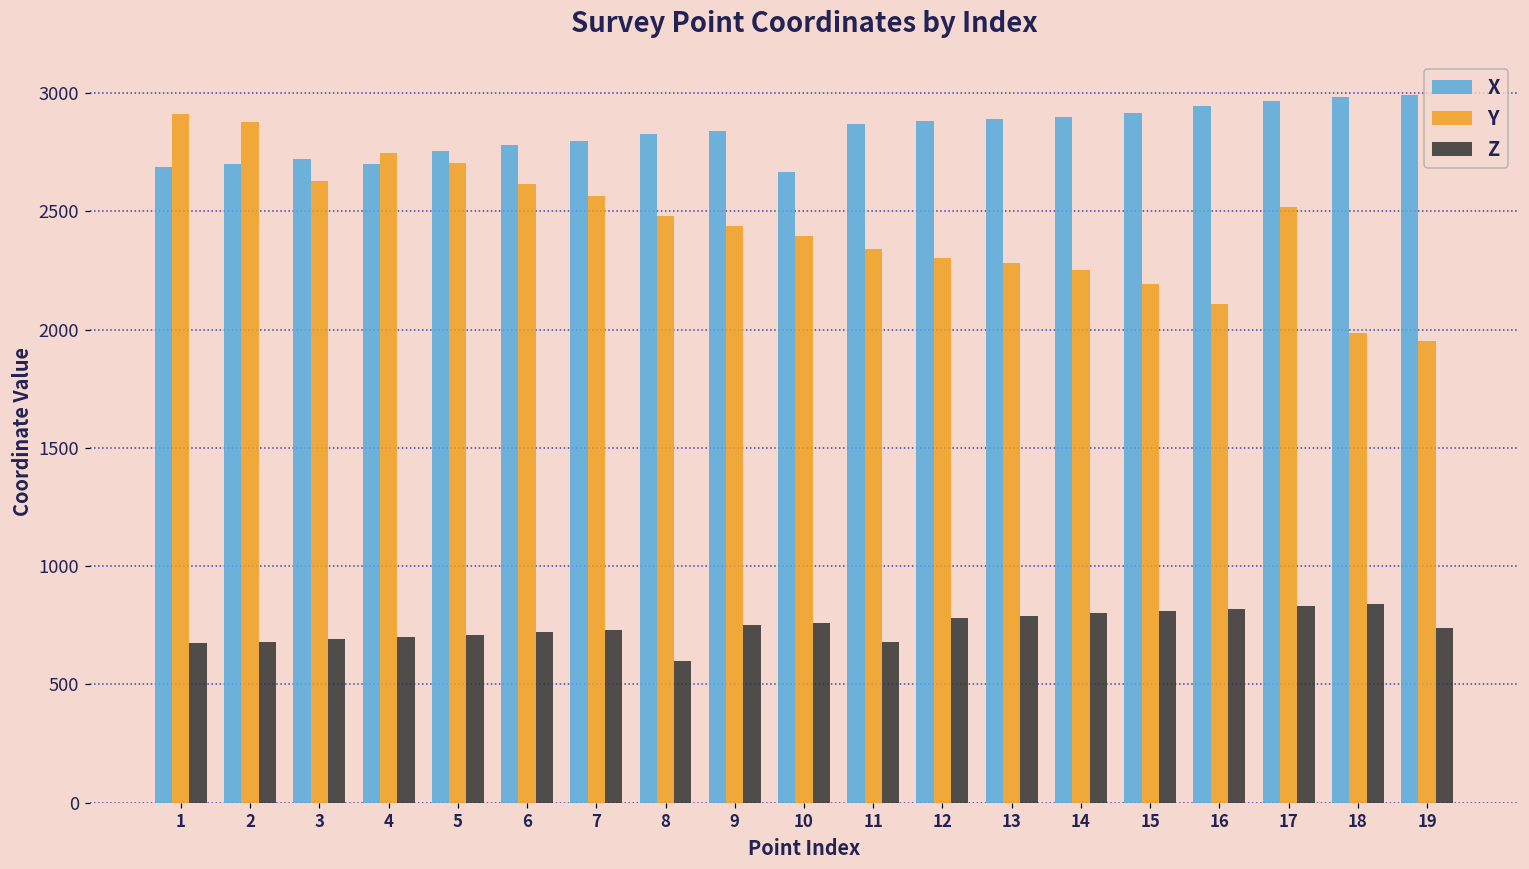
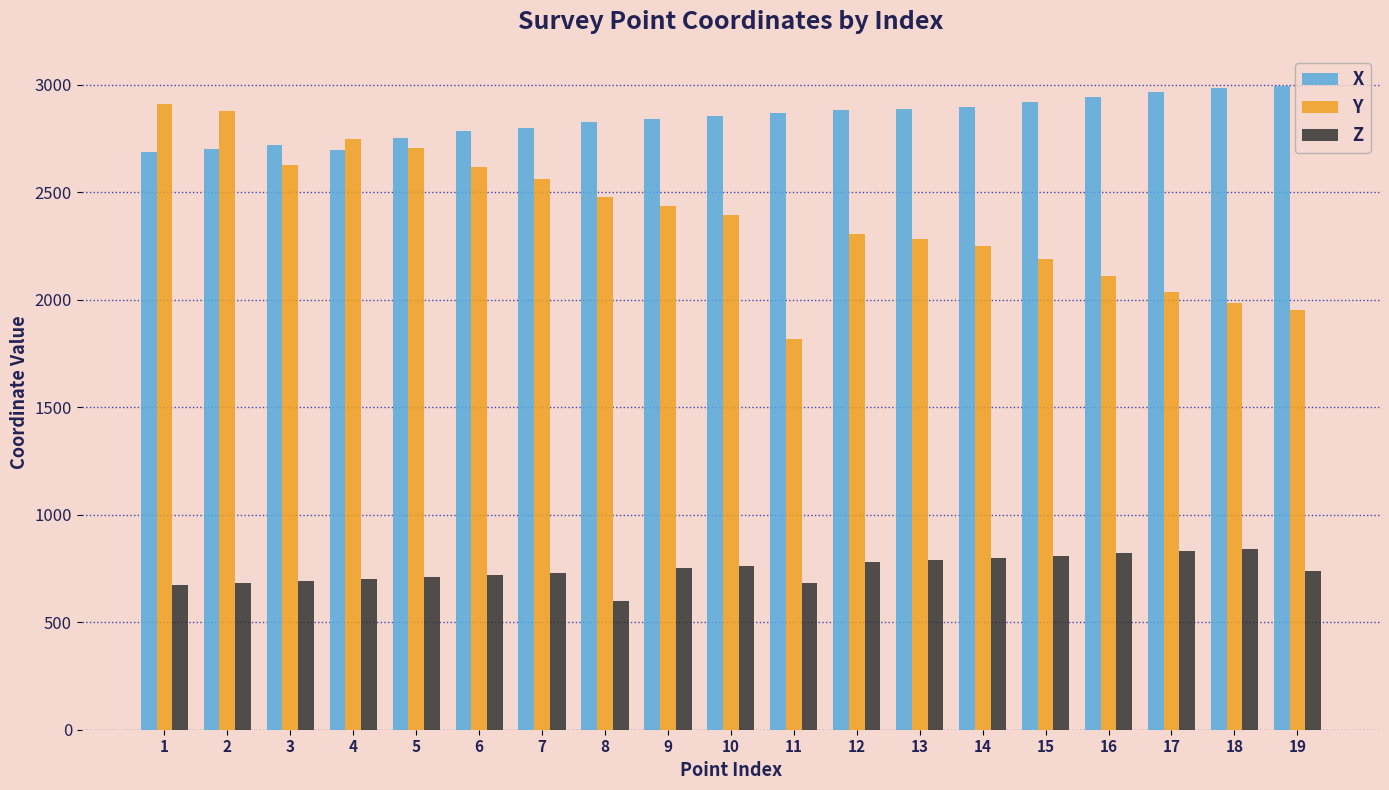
X, 10: 2670 -> 2850
Y, 11: 2340 -> 1820
Y, 17: 2520 -> 2040
